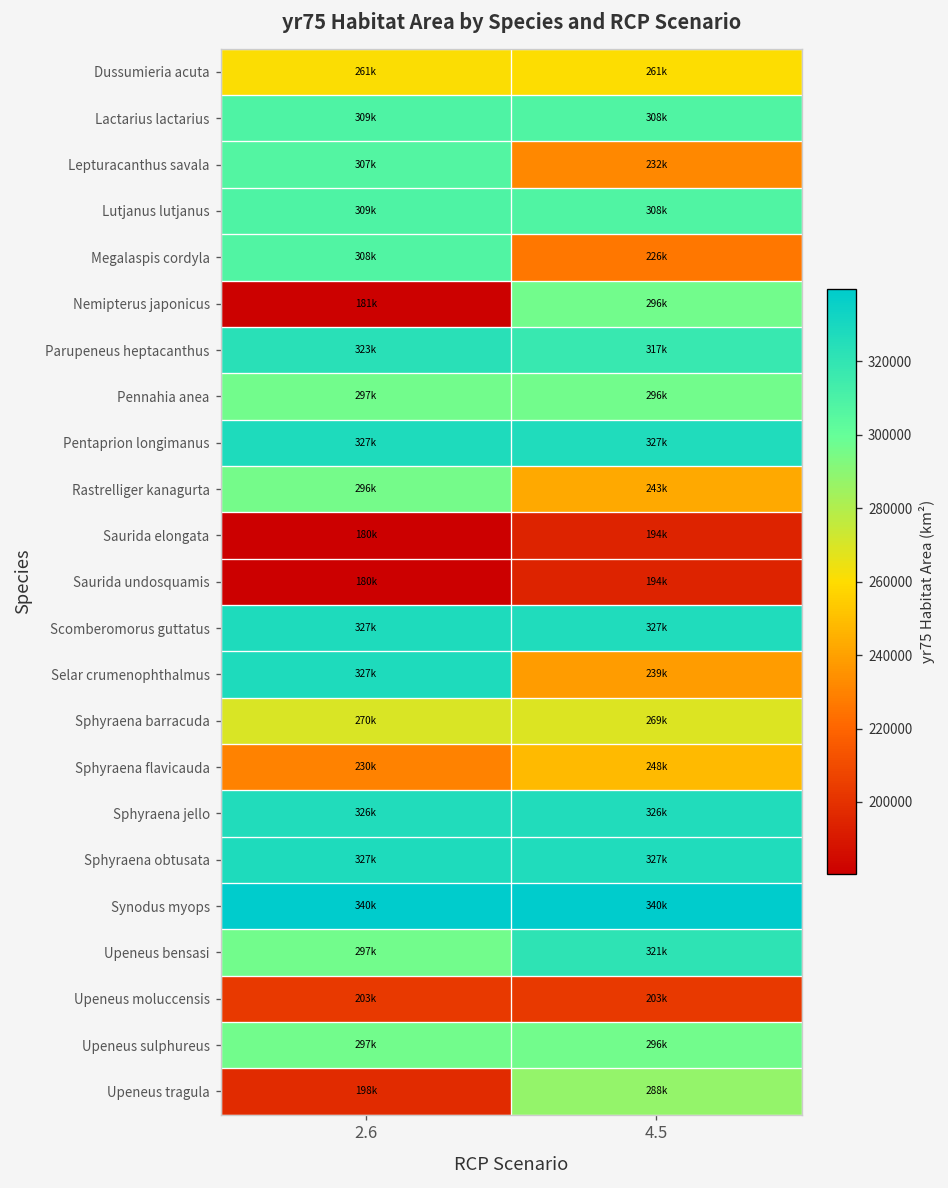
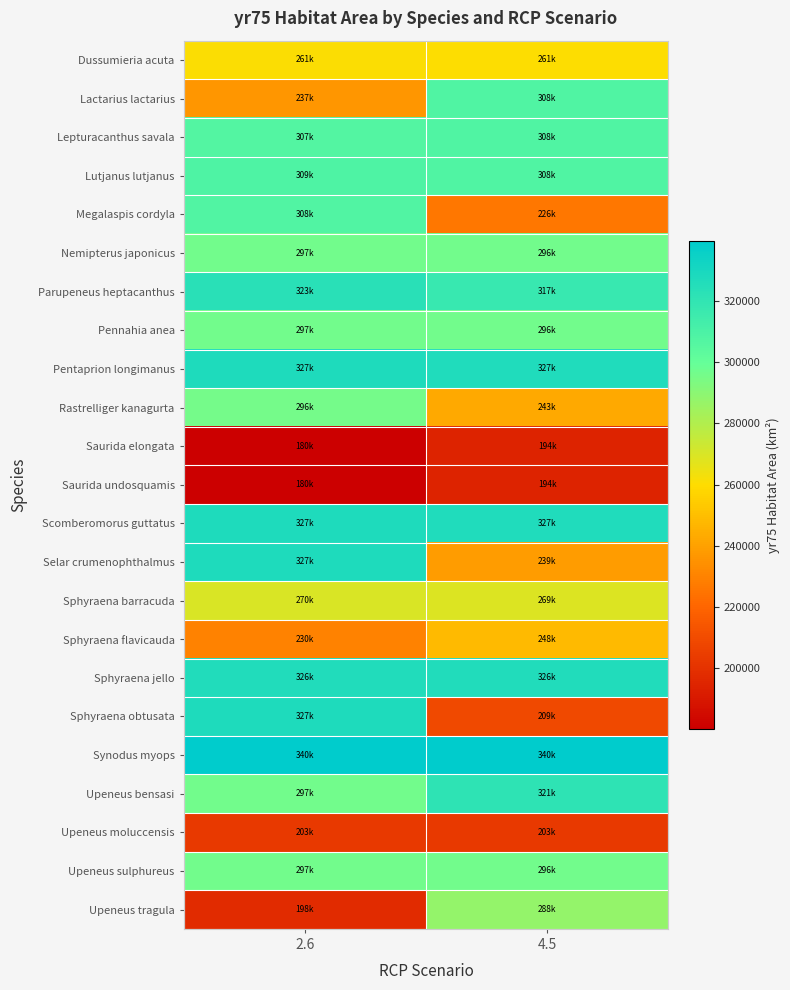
Lactarius lactarius, 2.6: 309k -> 237k
Lepturacanthus savala, 4.5: 232k -> 308k
Nemipterus japonicus, 2.6: 181k -> 297k
Sphyraena obtusata, 4.5: 327k -> 209k
